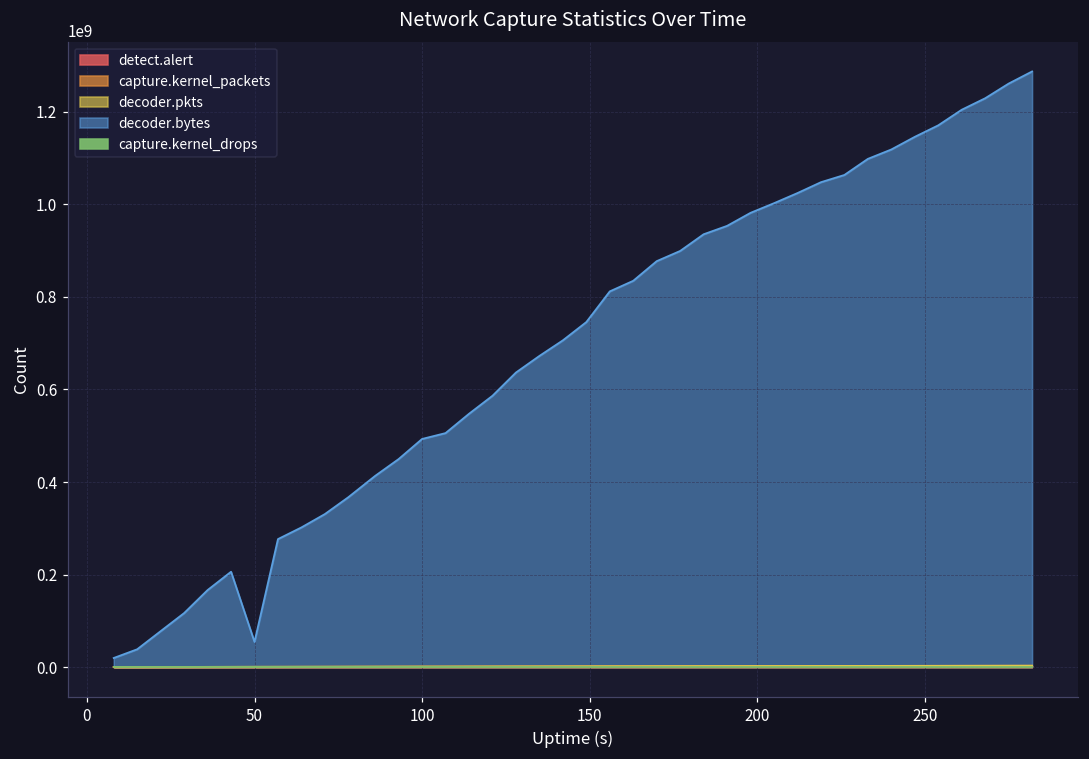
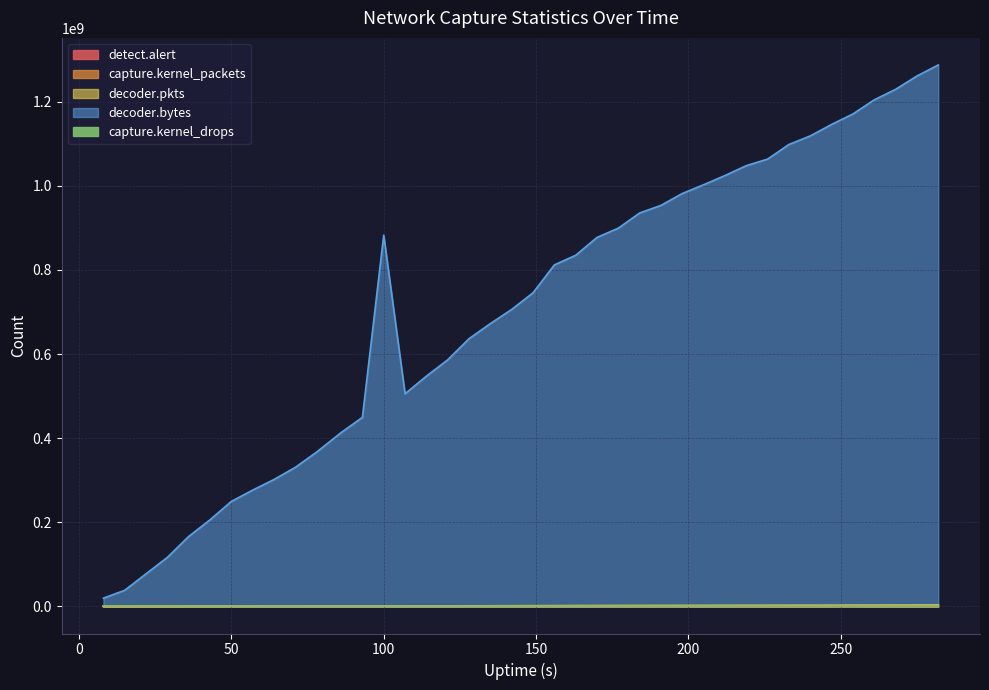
decoder.bytes, 50: 50000000 -> 250000000
decoder.bytes, 100: 490000000 -> 880000000
